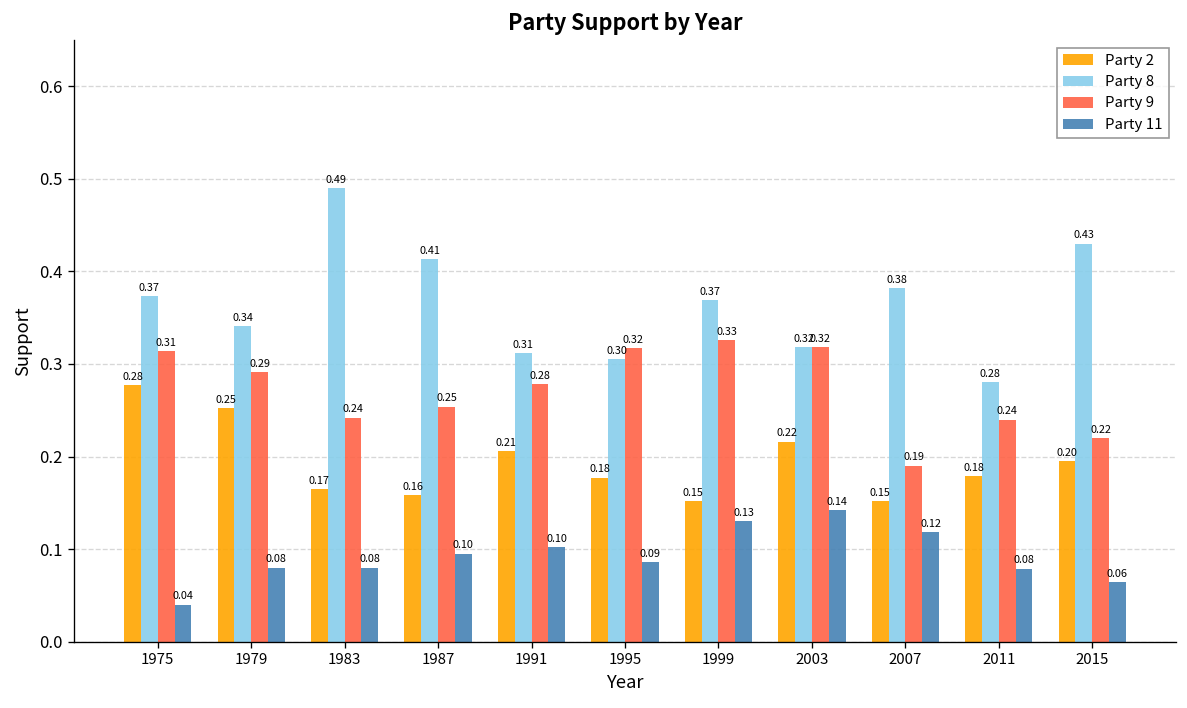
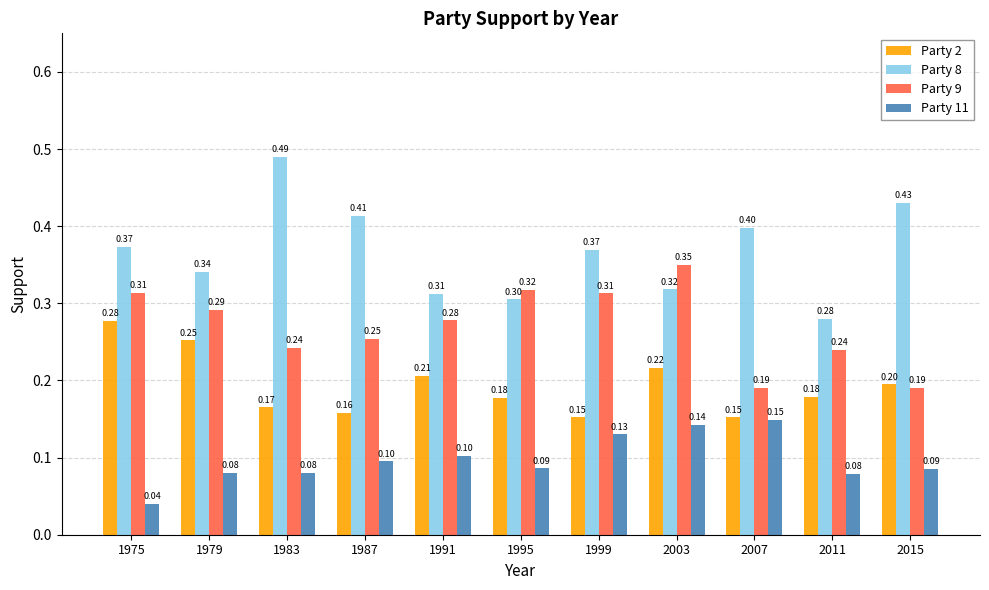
Party 9, 1999: 0.33 -> 0.31
Party 9, 2003: 0.32 -> 0.35
Party 8, 2007: 0.38 -> 0.40
Party 11, 2007: 0.12 -> 0.15
Party 9, 2015: 0.22 -> 0.19
Party 11, 2015: 0.06 -> 0.09
